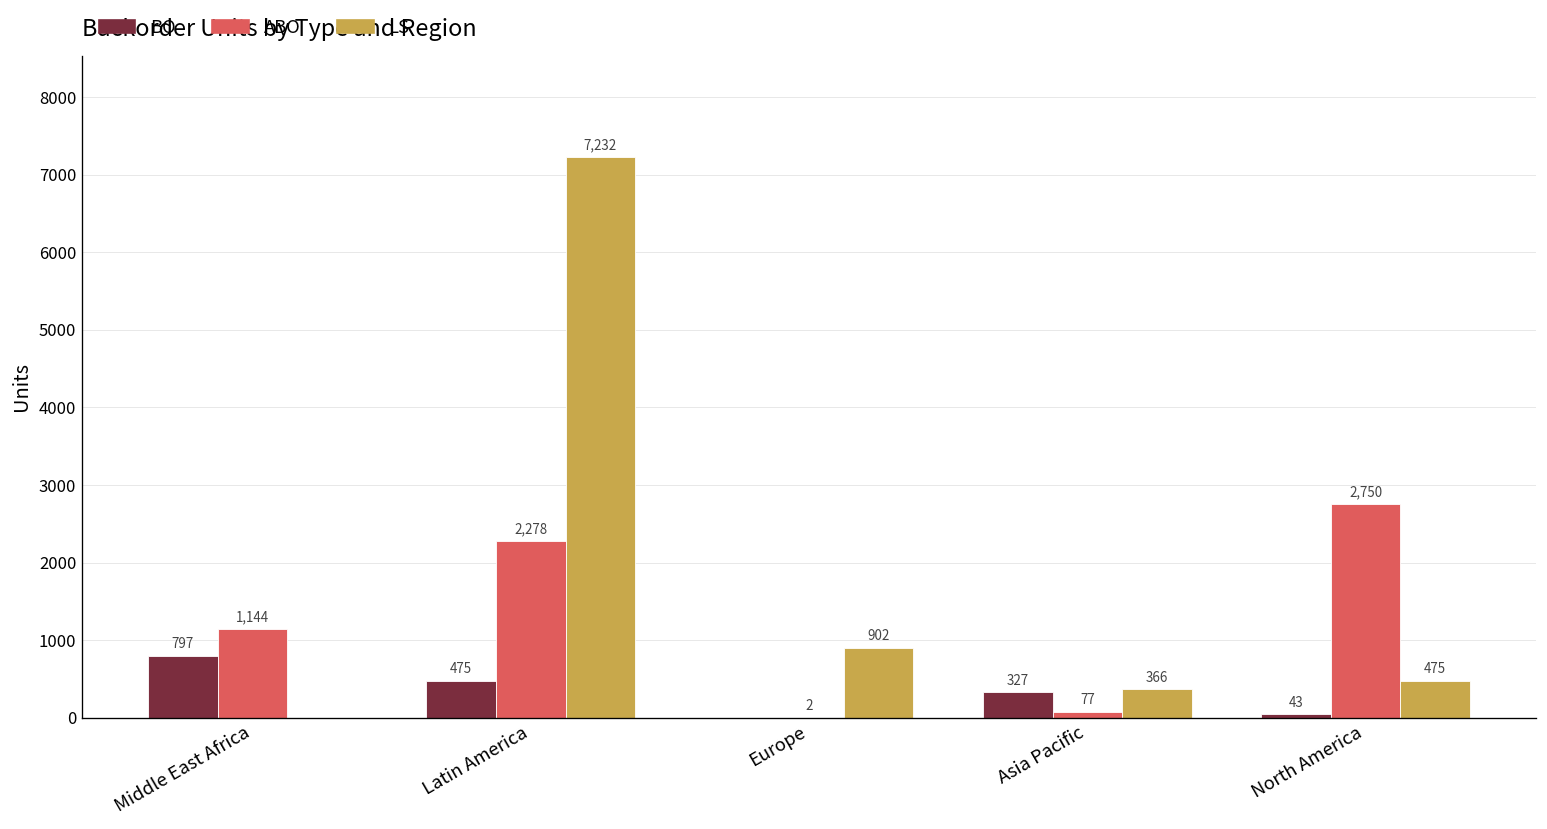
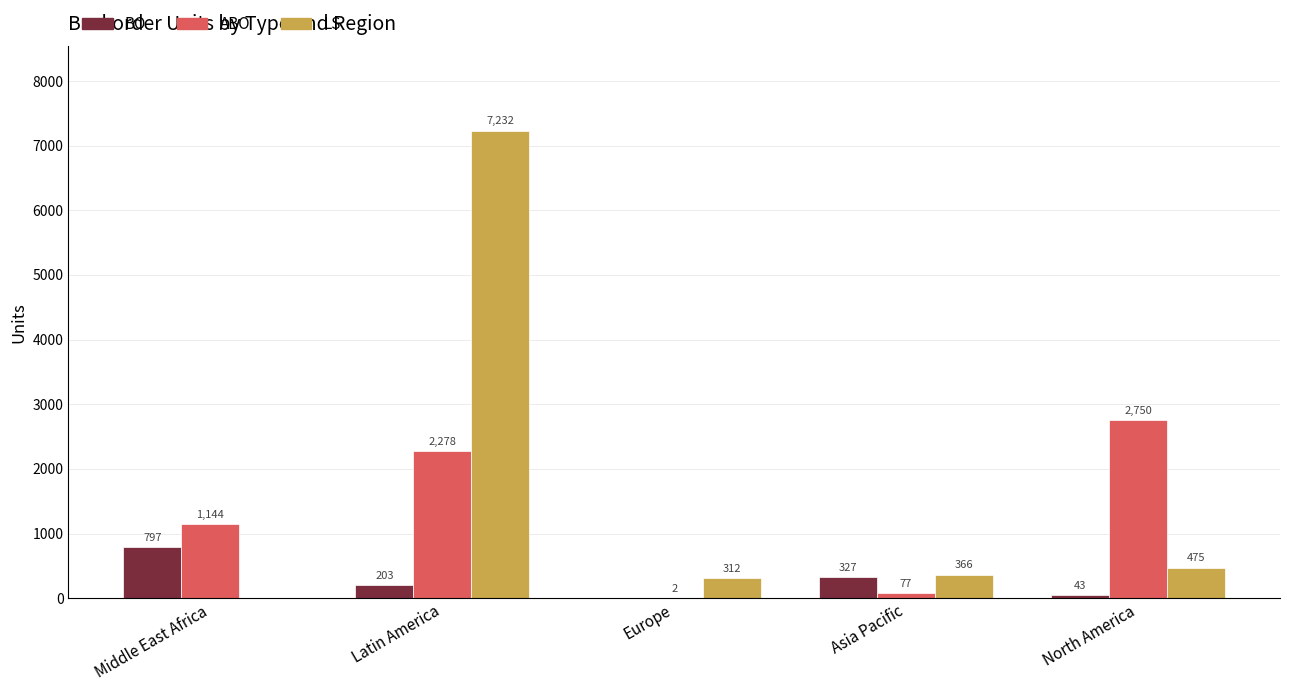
BO, Latin America: 475 -> 203
LS, Europe: 902 -> 312
